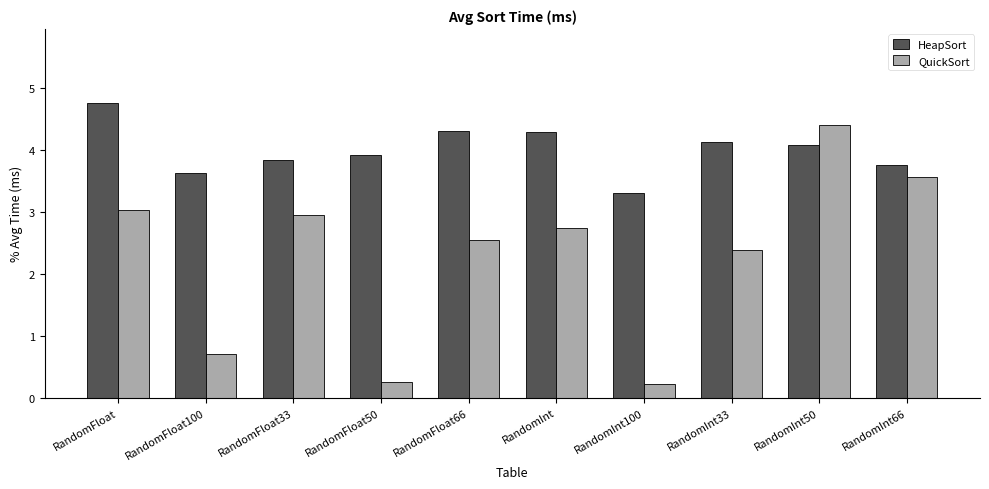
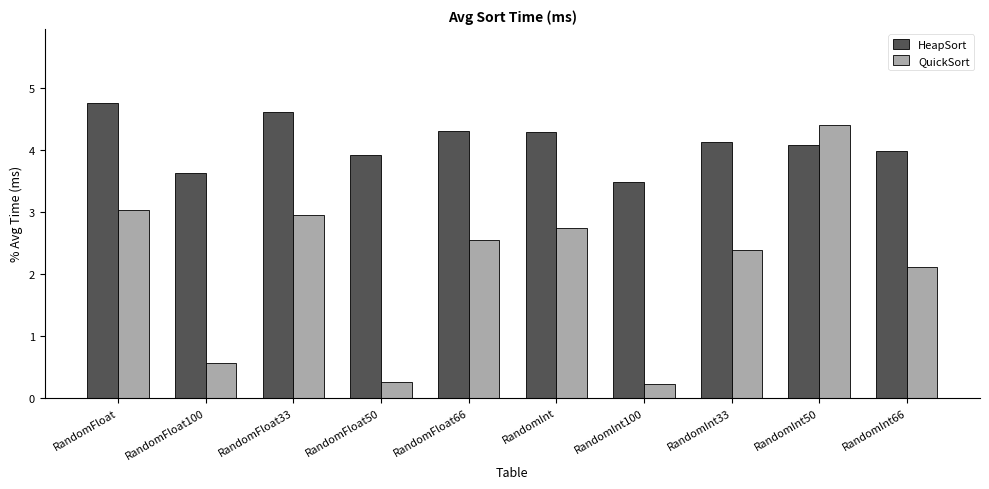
QuickSort, RandomFloat100: 0.7 -> 0.6
HeapSort, RandomFloat33: 3.8 -> 4.6
HeapSort, RandomInt100: 3.3 -> 3.5
HeapSort, RandomInt66: 3.8 -> 4.0
QuickSort, RandomInt66: 3.6 -> 2.1
